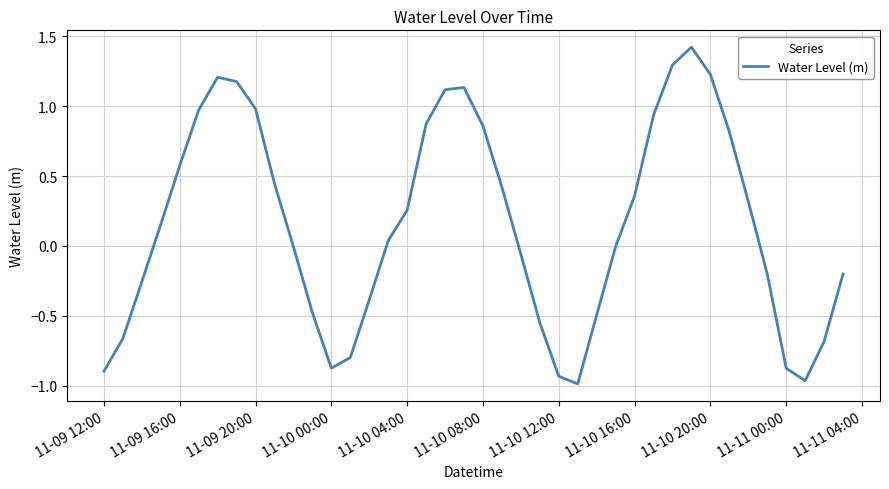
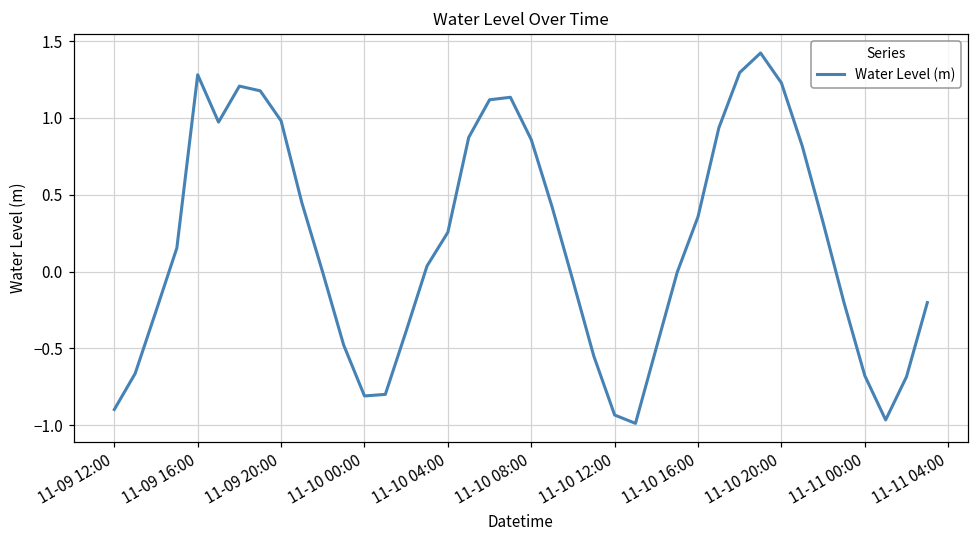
11-09 16:00: 0.58 -> 1.28
11-10 00:00: -0.88 -> -0.81
11-11 00:00: -0.88 -> -0.68
